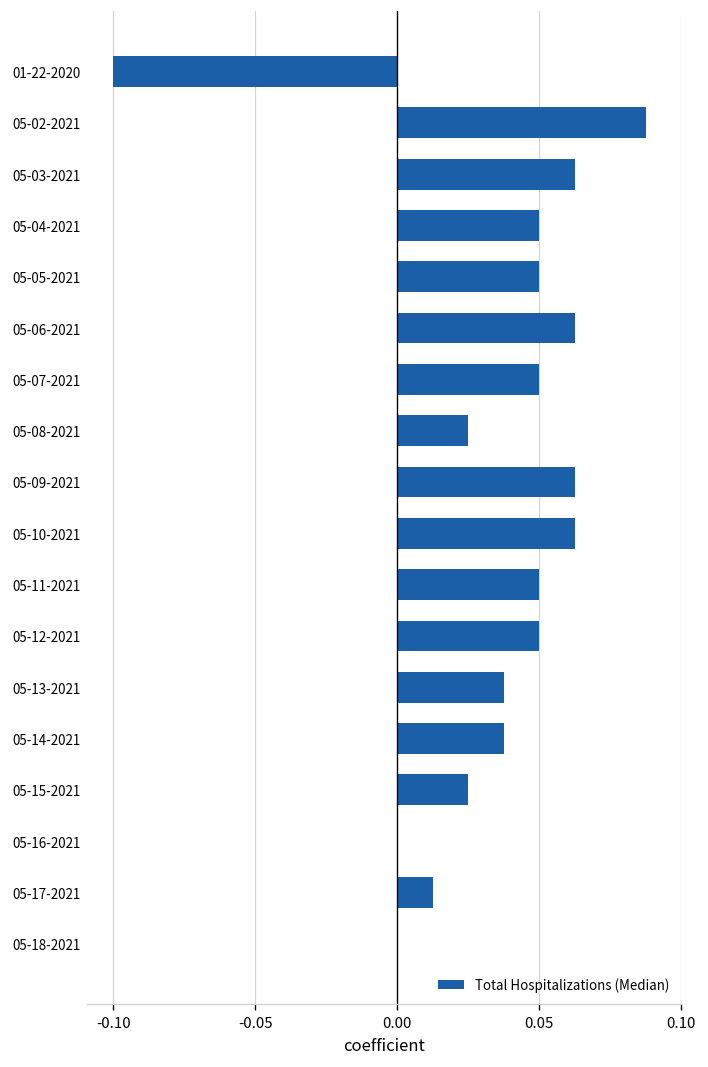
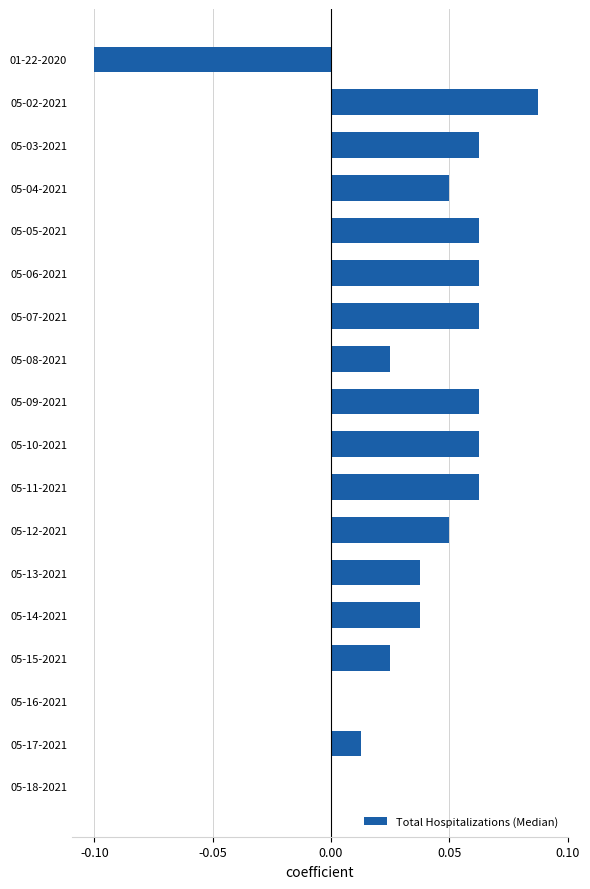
05-05-2021: 0.050 -> 0.063
05-07-2021: 0.050 -> 0.063
05-11-2021: 0.050 -> 0.063
